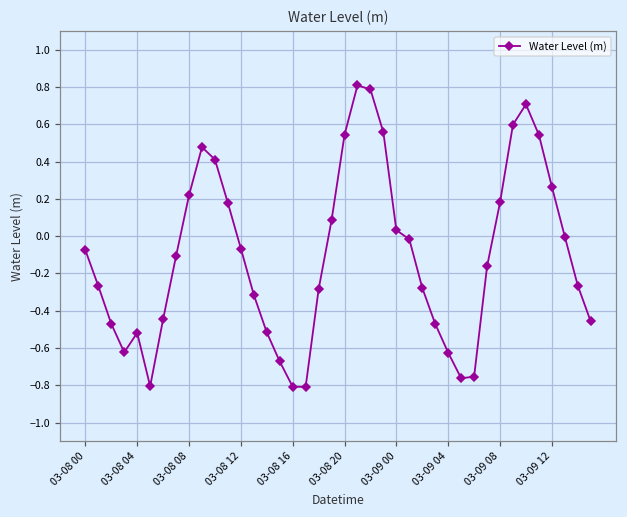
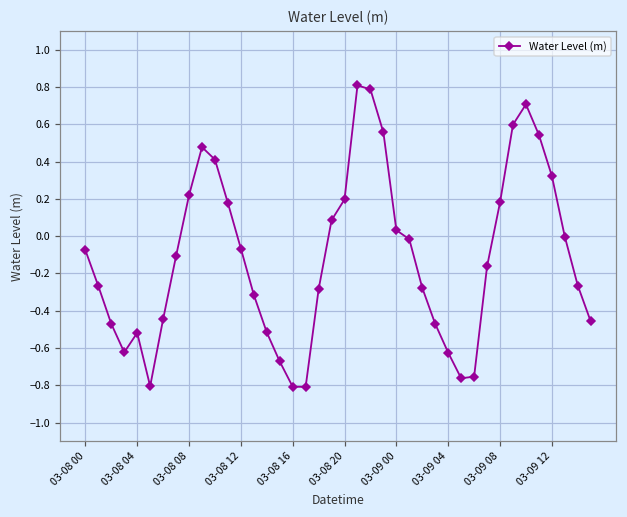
03-08 20: 0.54 -> 0.20
03-09 12: 0.27 -> 0.32
